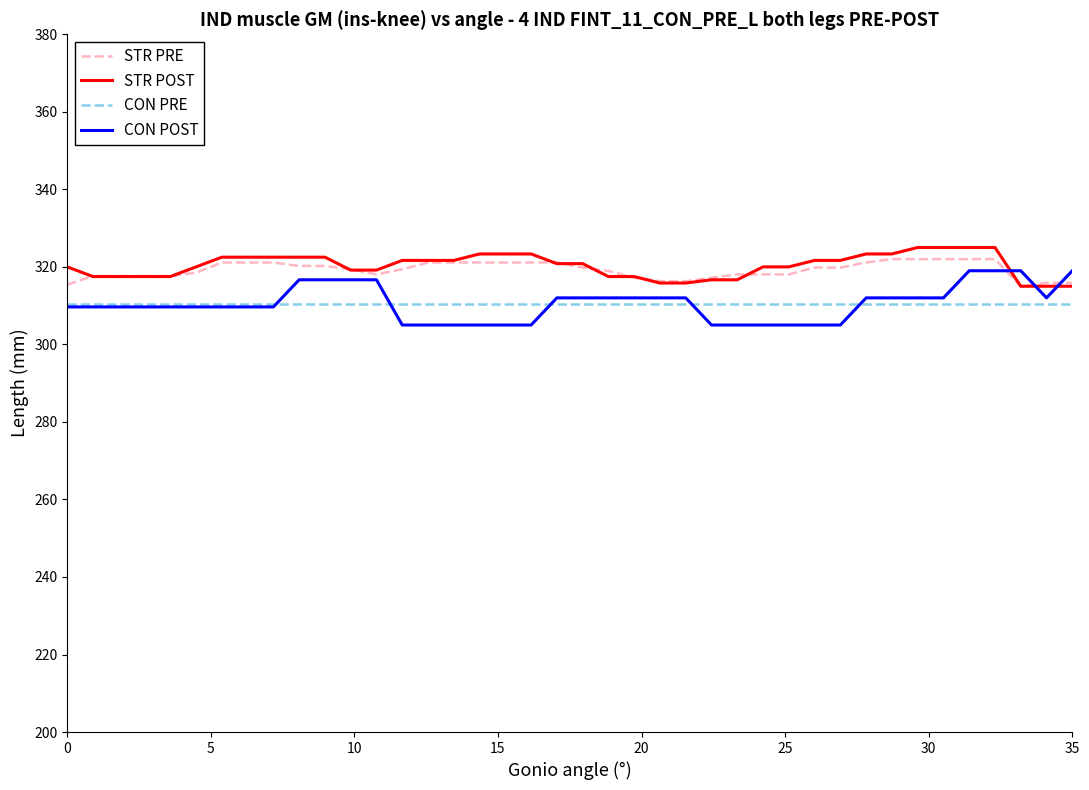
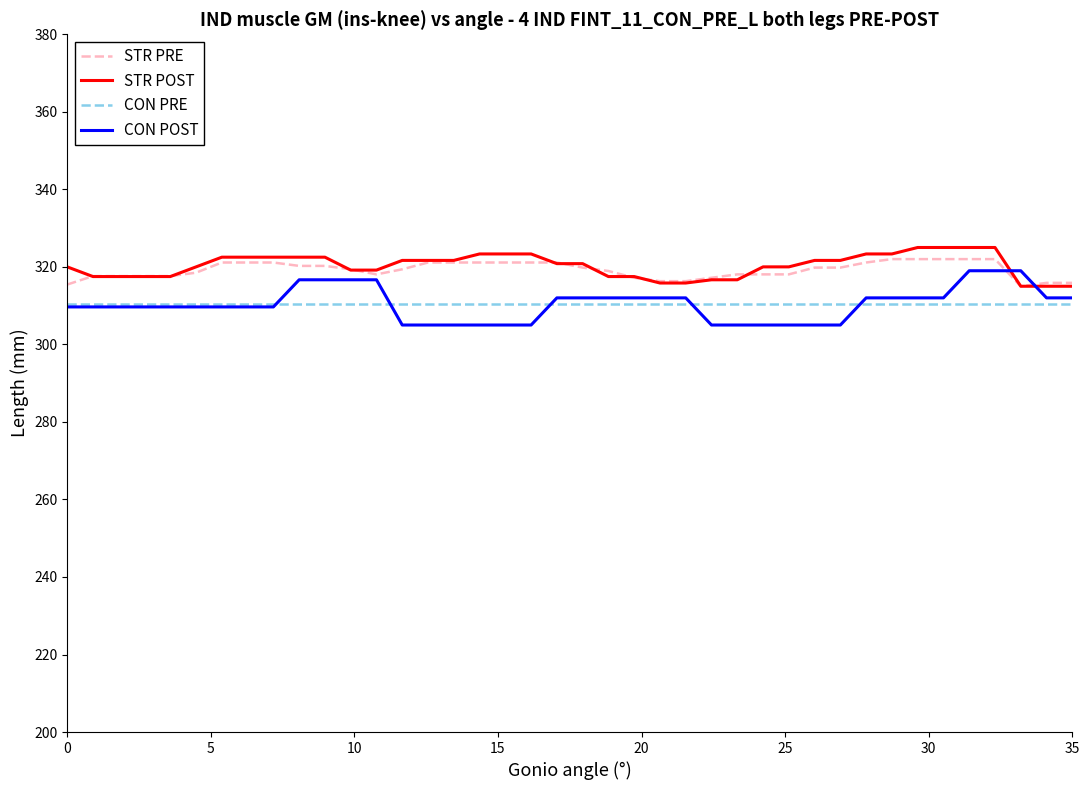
CON POST, 35: 319 -> 312
